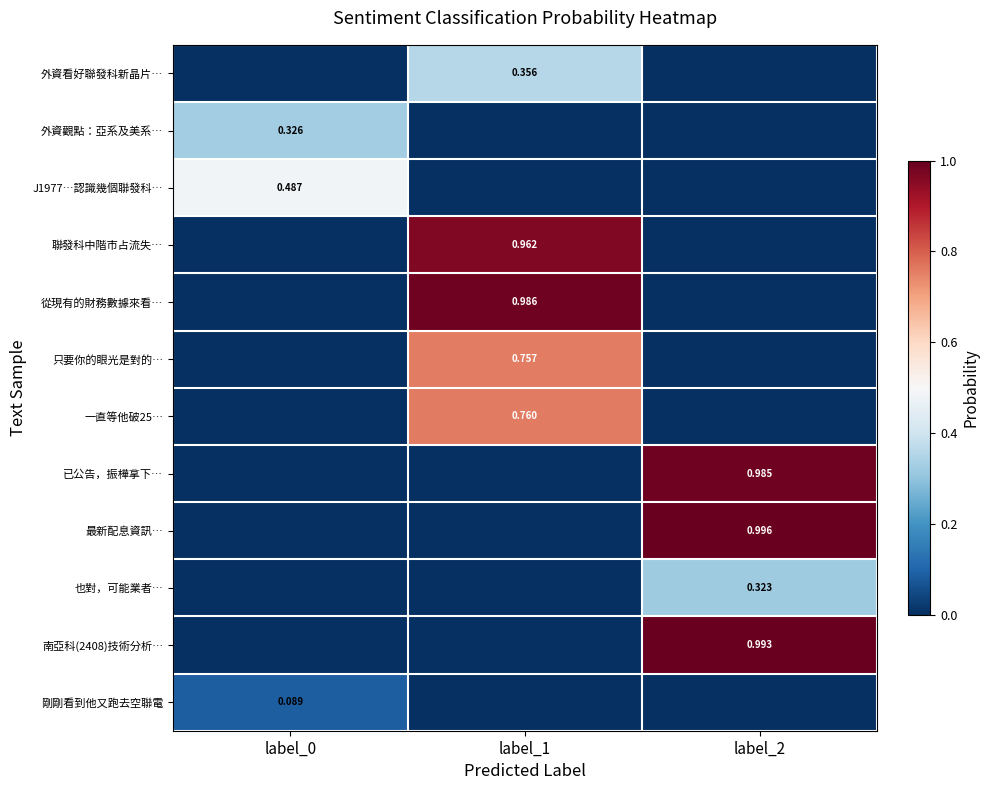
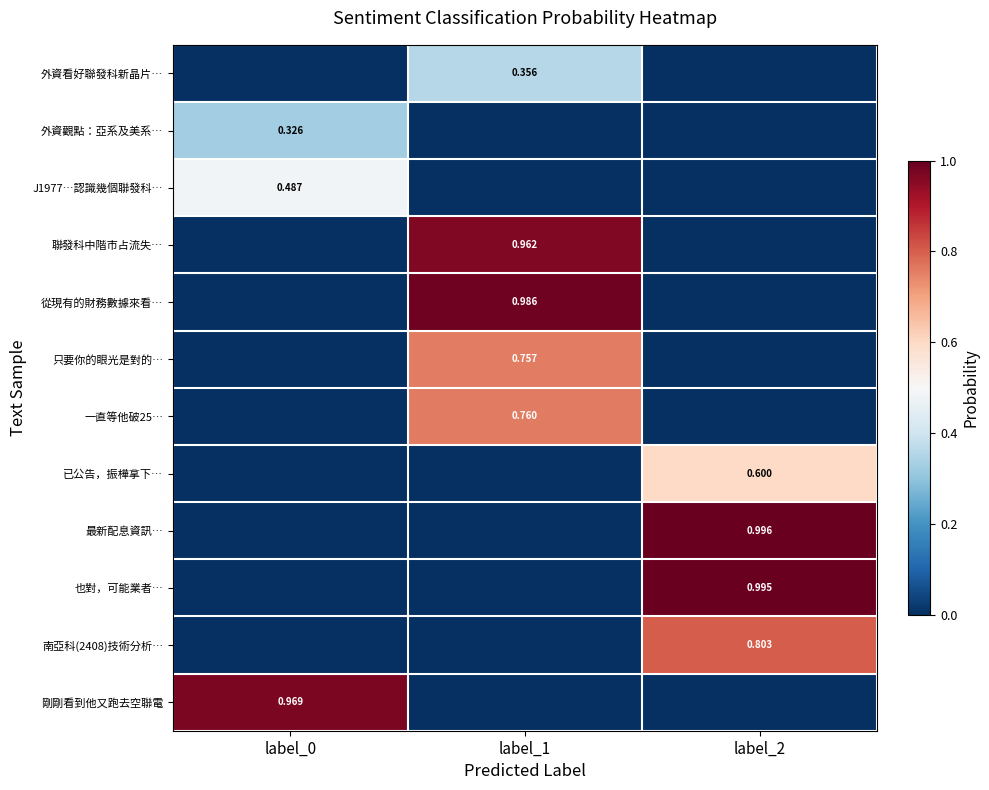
已公告，振樺拿下…, label_2: 0.985 -> 0.600
也對，可能業者…, label_2: 0.323 -> 0.995
南亞科(2408)技術分析…, label_2: 0.993 -> 0.803
剛剛看到他又跑去空聯電, label_0: 0.089 -> 0.969
